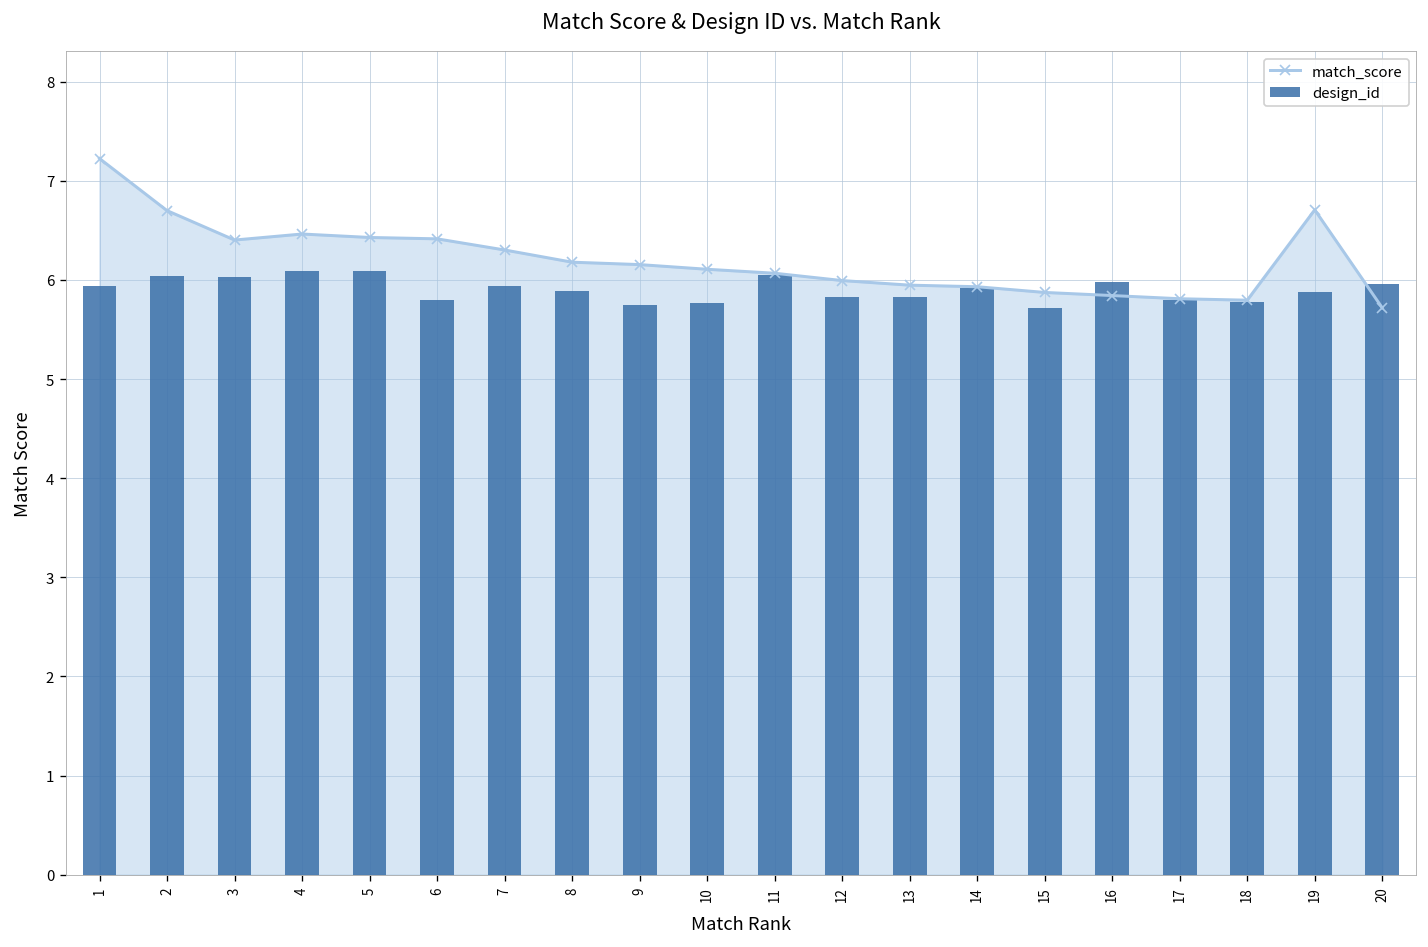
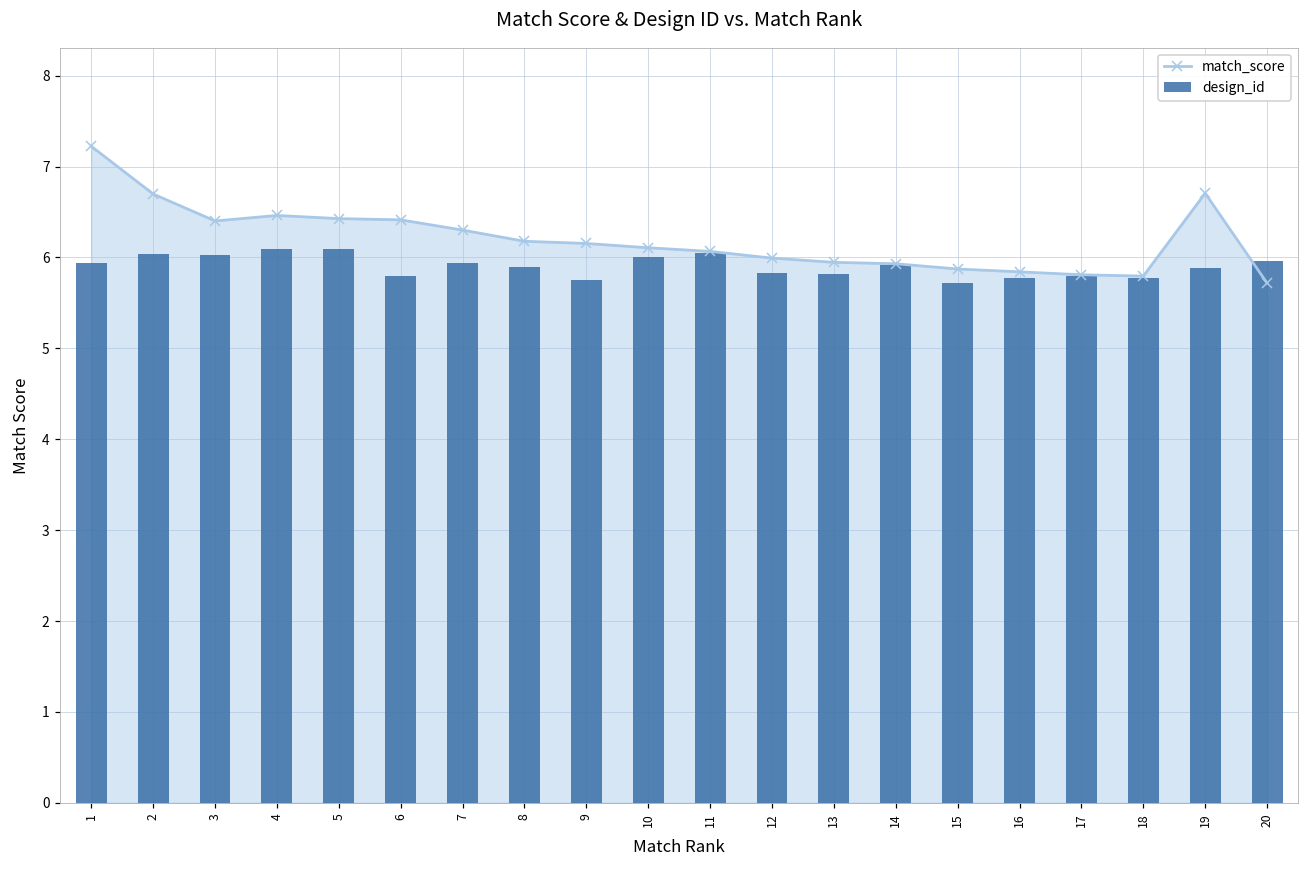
design_id, 10: 5.8 -> 6.0
design_id, 16: 6.0 -> 5.8
